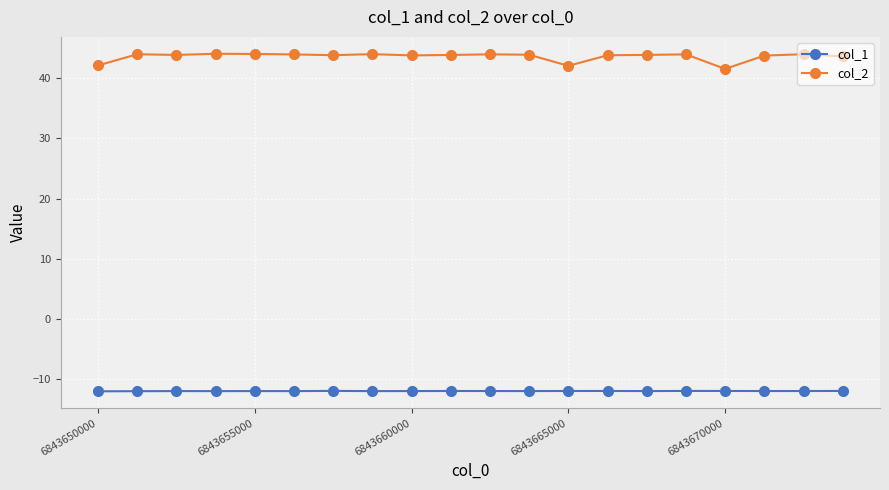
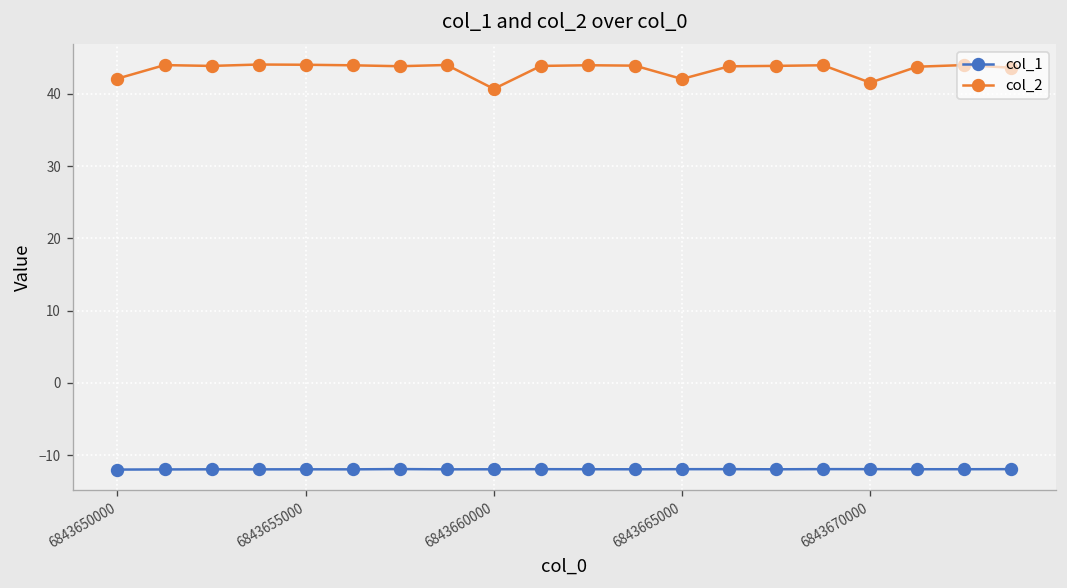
col_2, 6843660000: 44 -> 41
